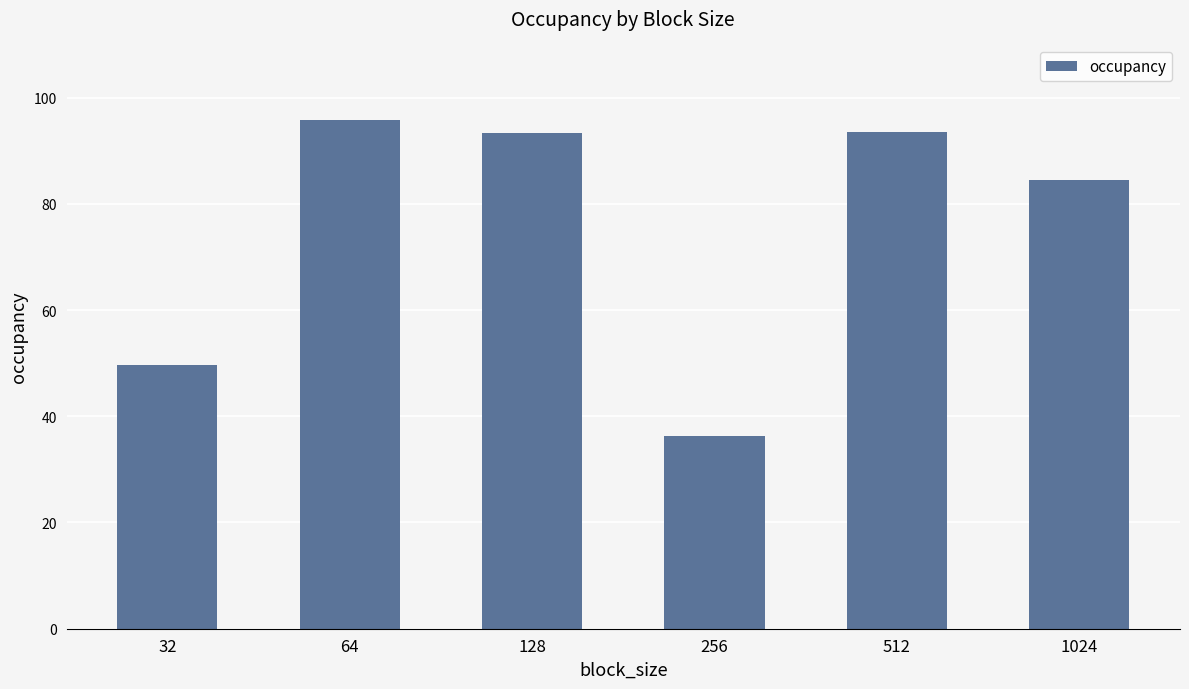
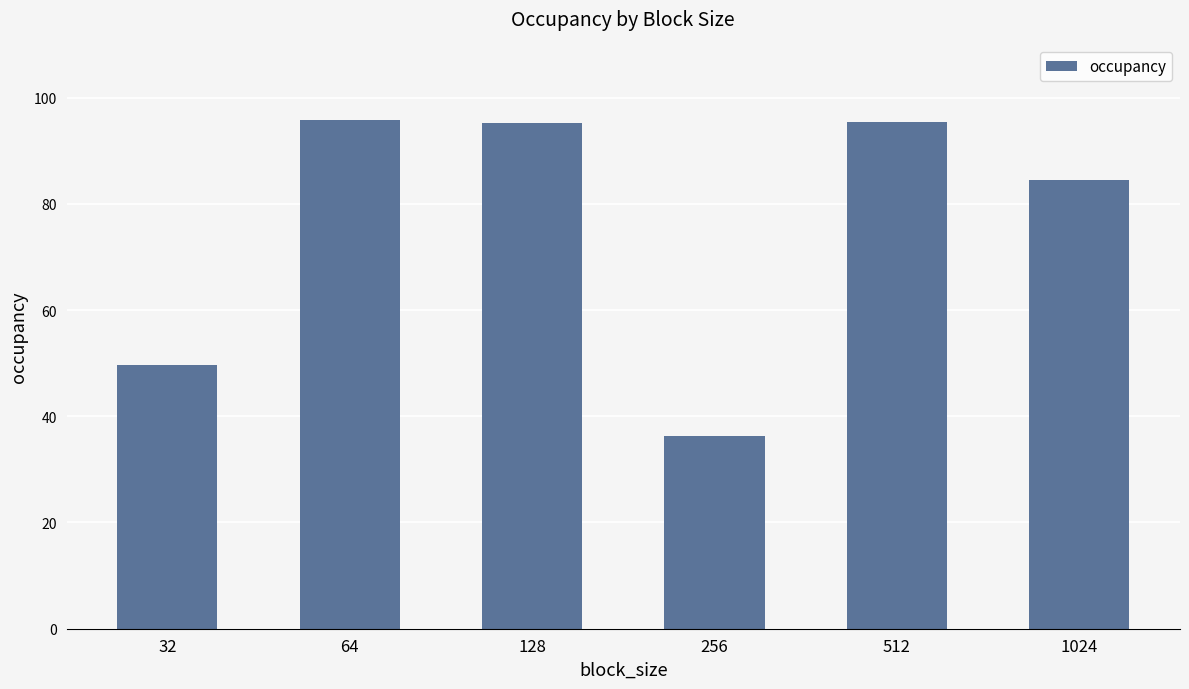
128: 93 -> 95
512: 94 -> 95
